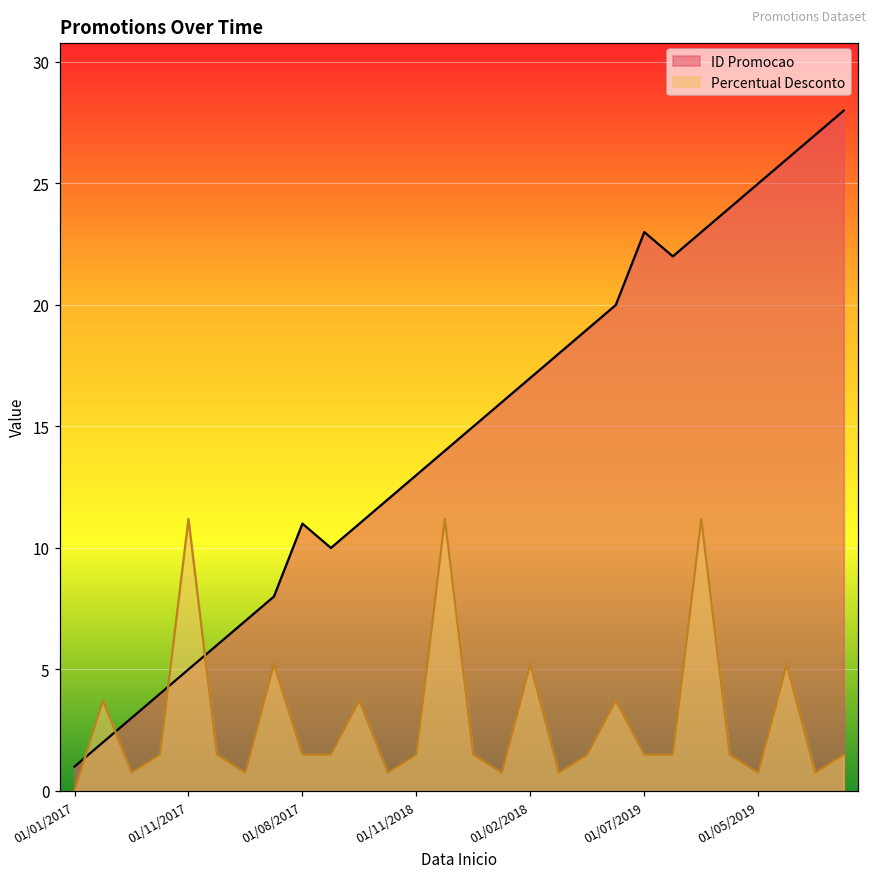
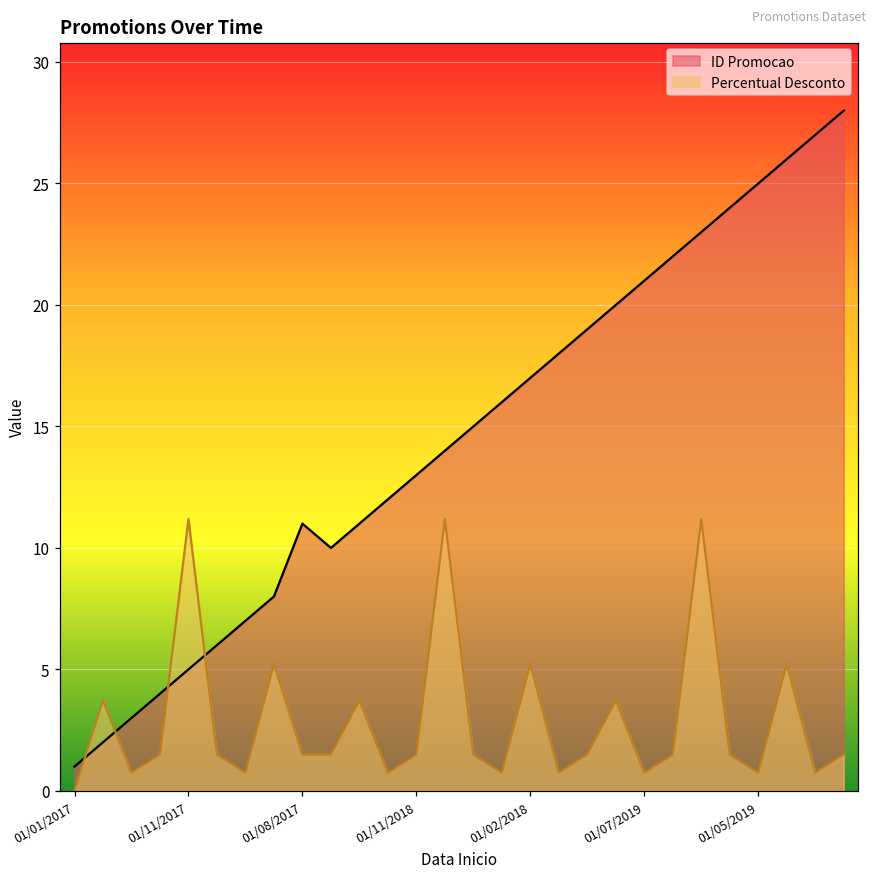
ID Promocao, 01/07/2019: 23 -> 21
Percentual Desconto, 01/07/2019: 1.5 -> 0.7
